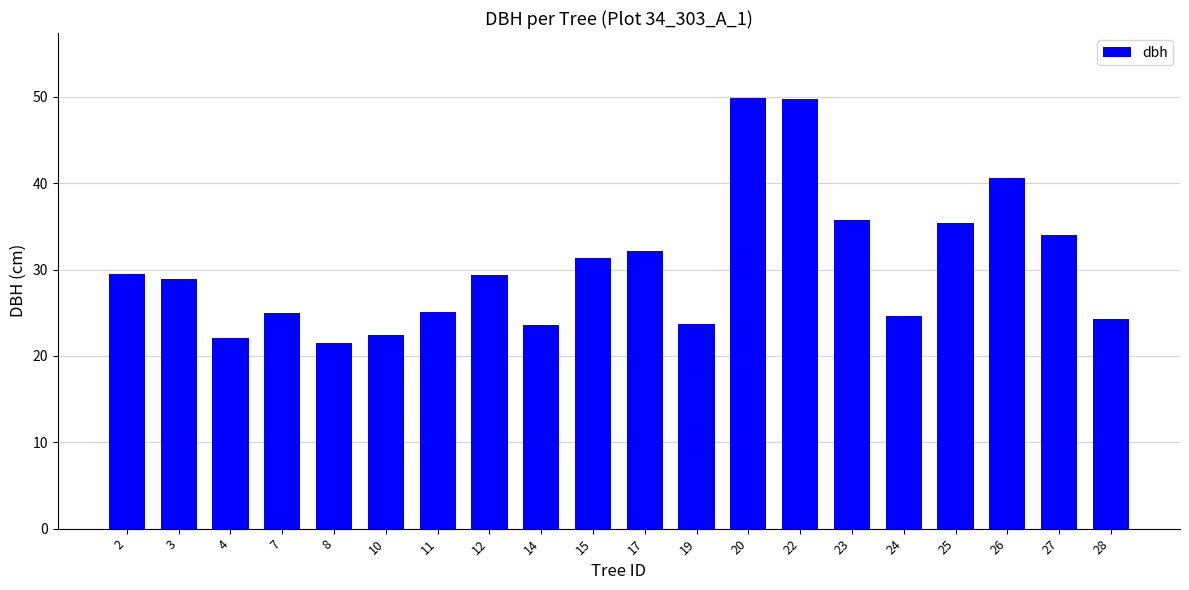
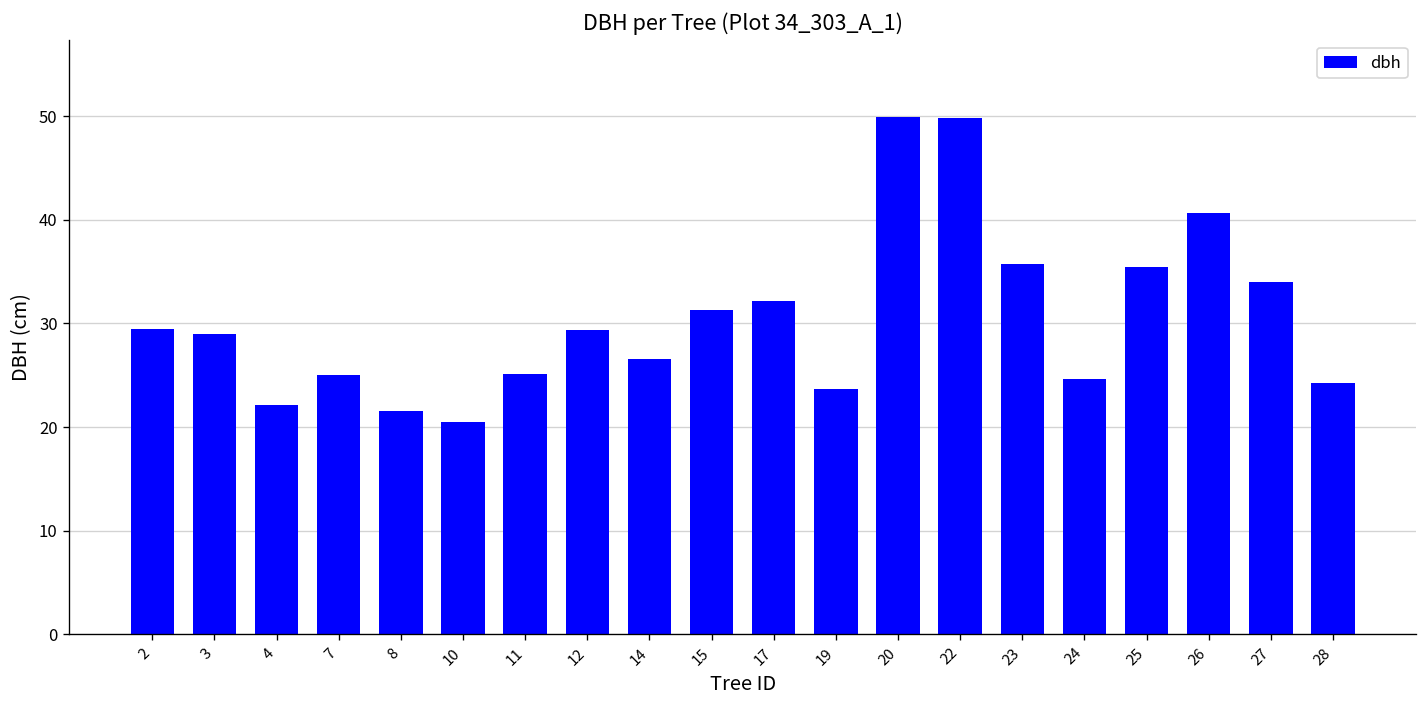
10: 22 -> 21
14: 24 -> 27
